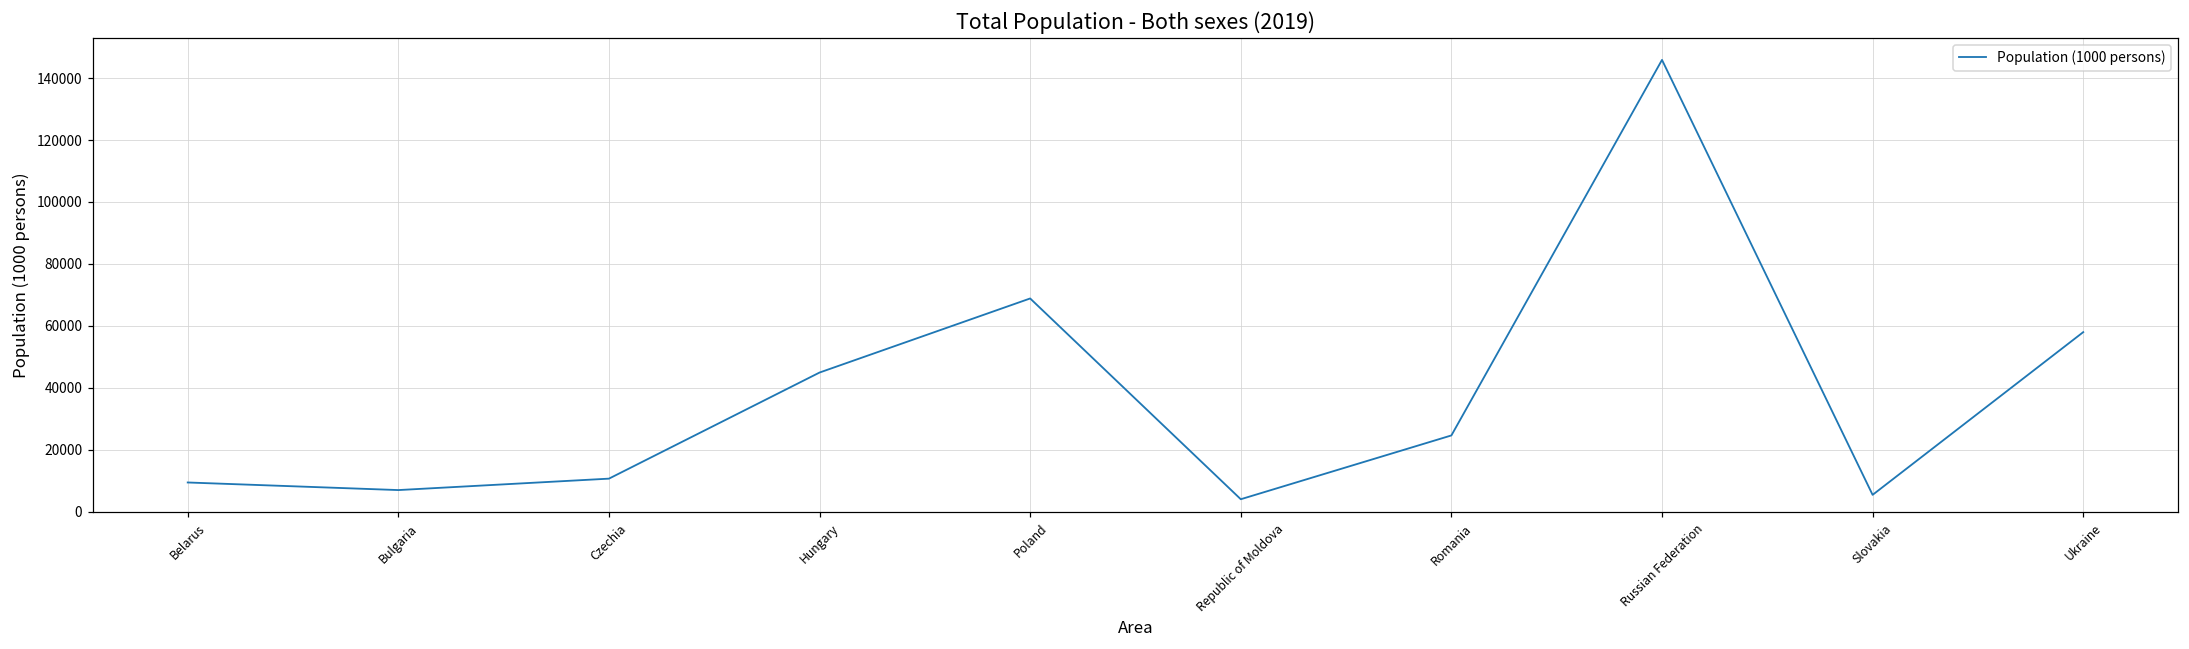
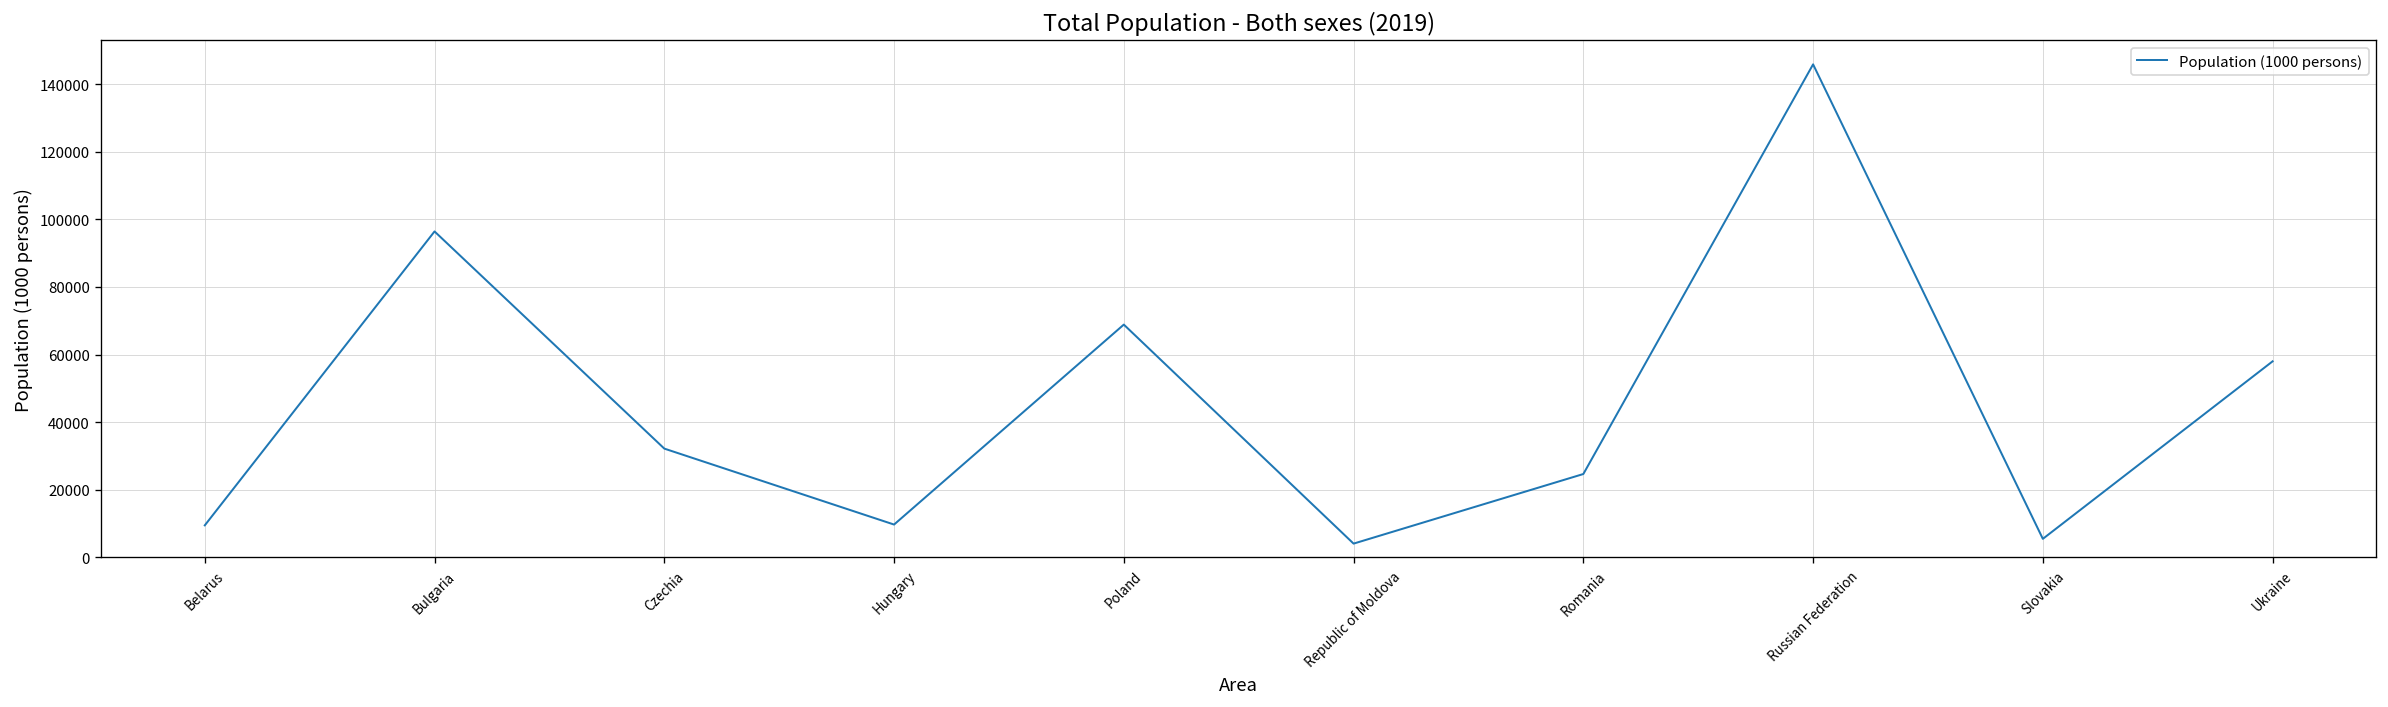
Bulgaria: 7000 -> 96000
Czechia: 11000 -> 32000
Hungary: 45000 -> 10000
